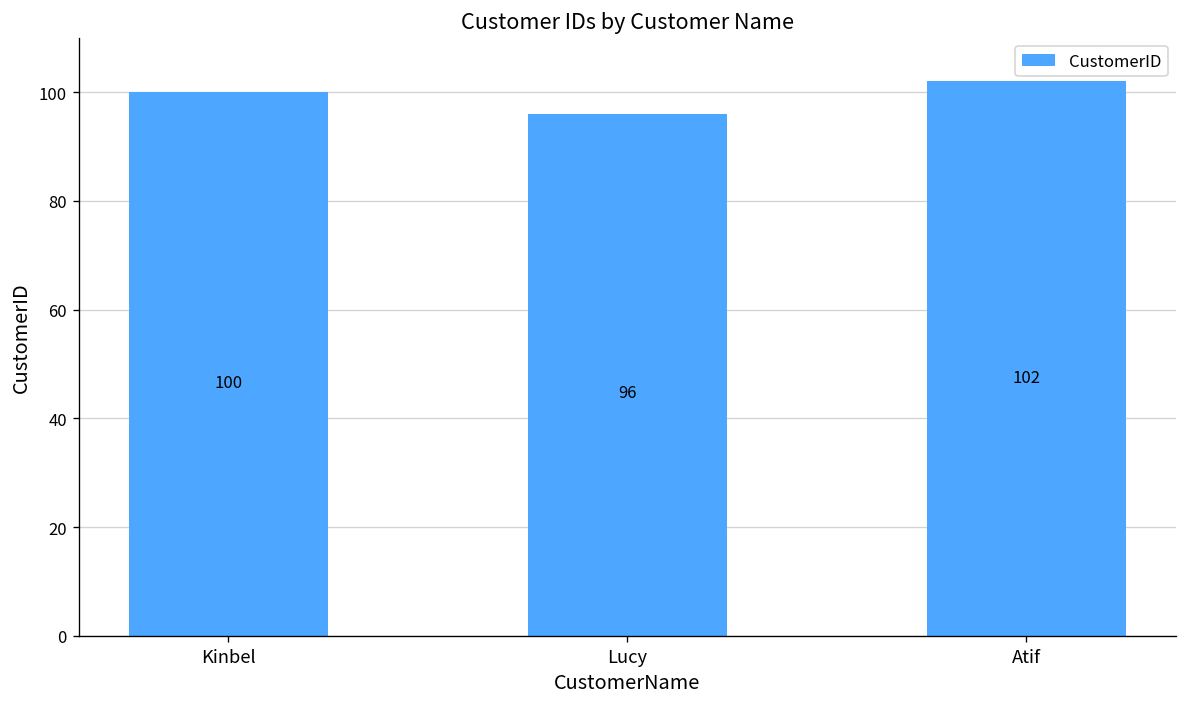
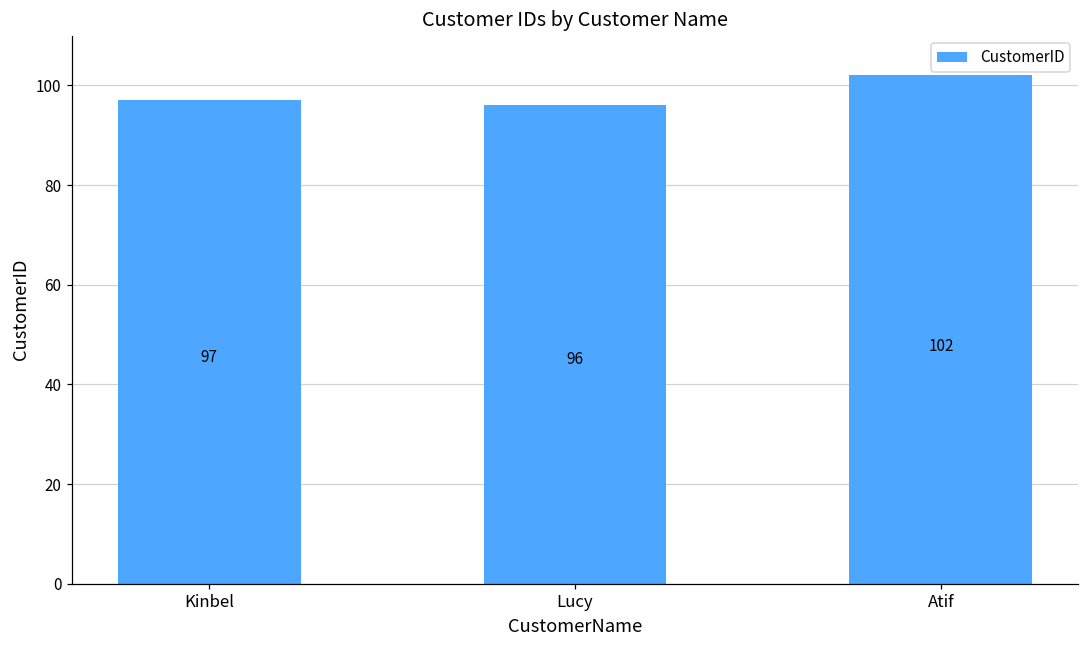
Kinbel: 100 -> 97
